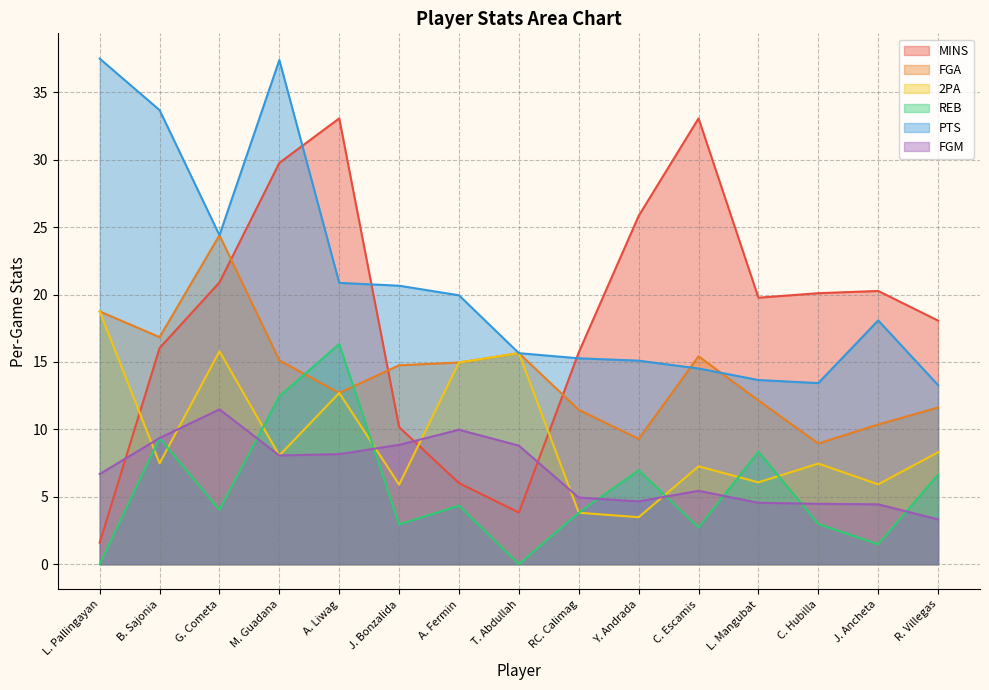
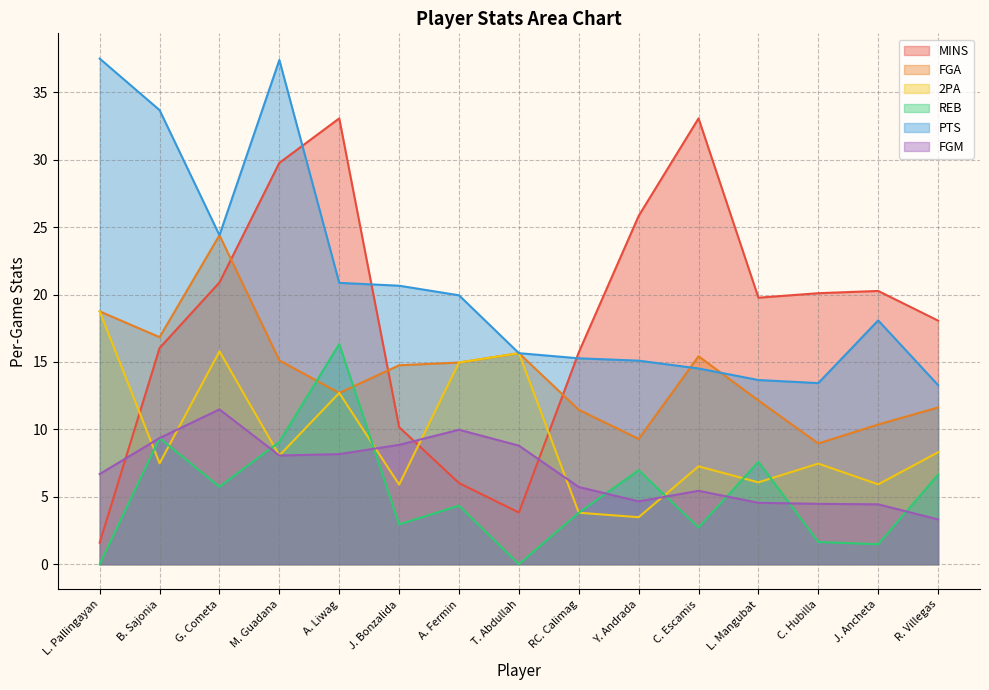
REB, G. Cometa: 4.0 -> 5.7
REB, M. Guadana: 12.5 -> 9.1
FGM, RC. Calimag: 4.9 -> 5.7
REB, L. Mangubat: 8.3 -> 7.6
REB, C. Hubilla: 3.0 -> 1.6
